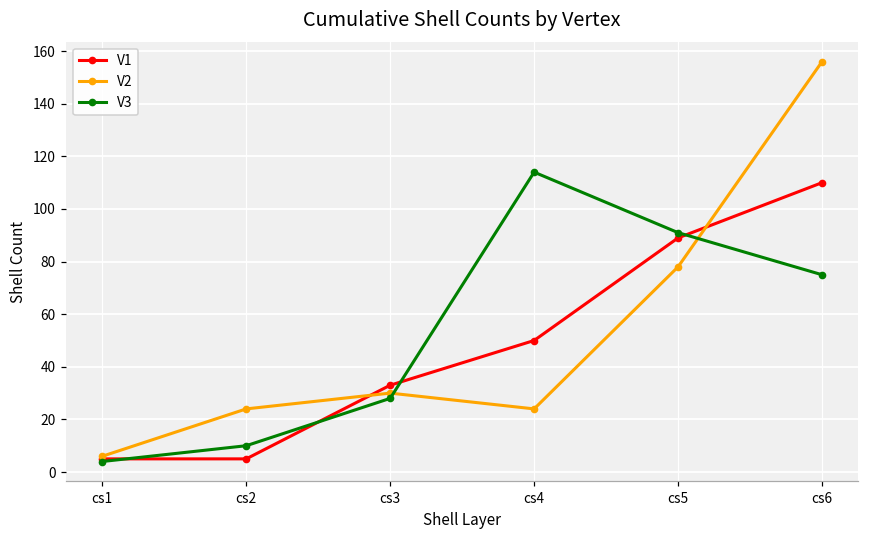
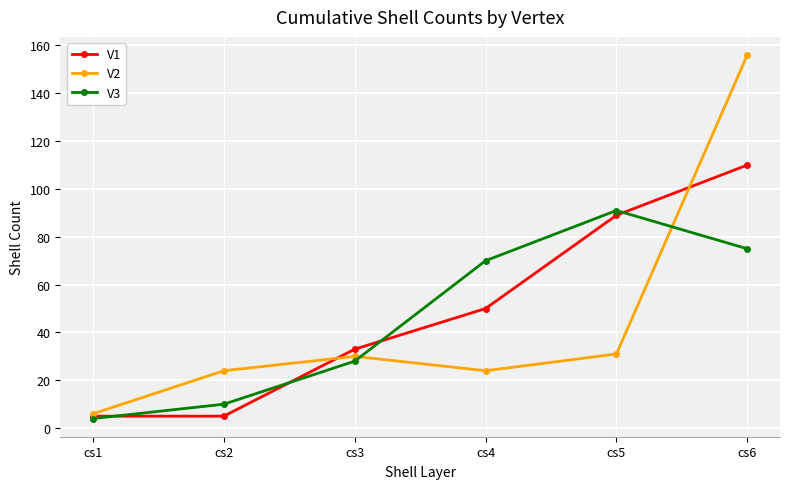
V3, cs4: 114 -> 70
V2, cs5: 78 -> 31
